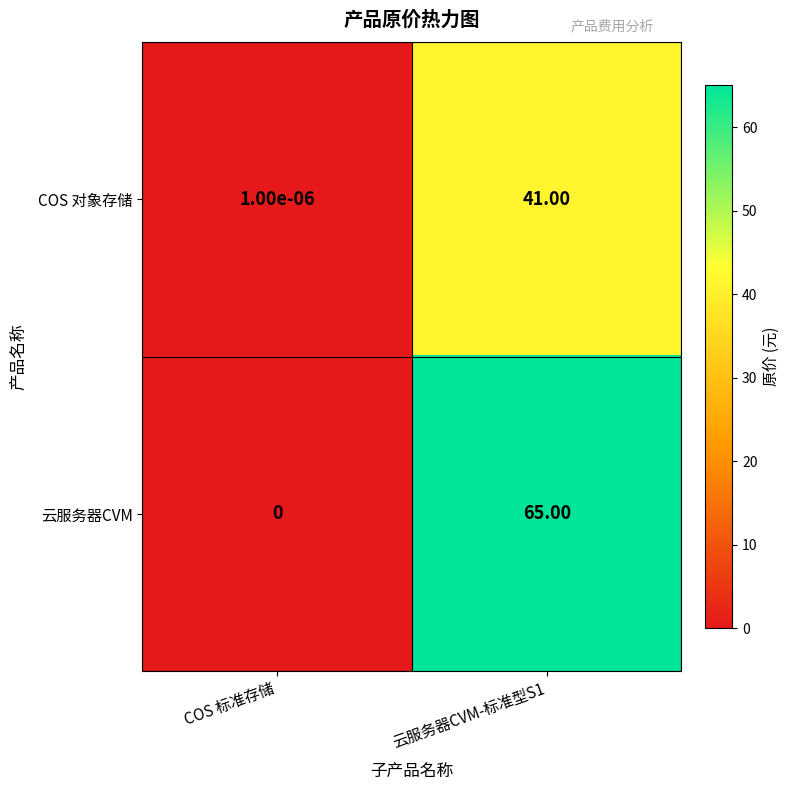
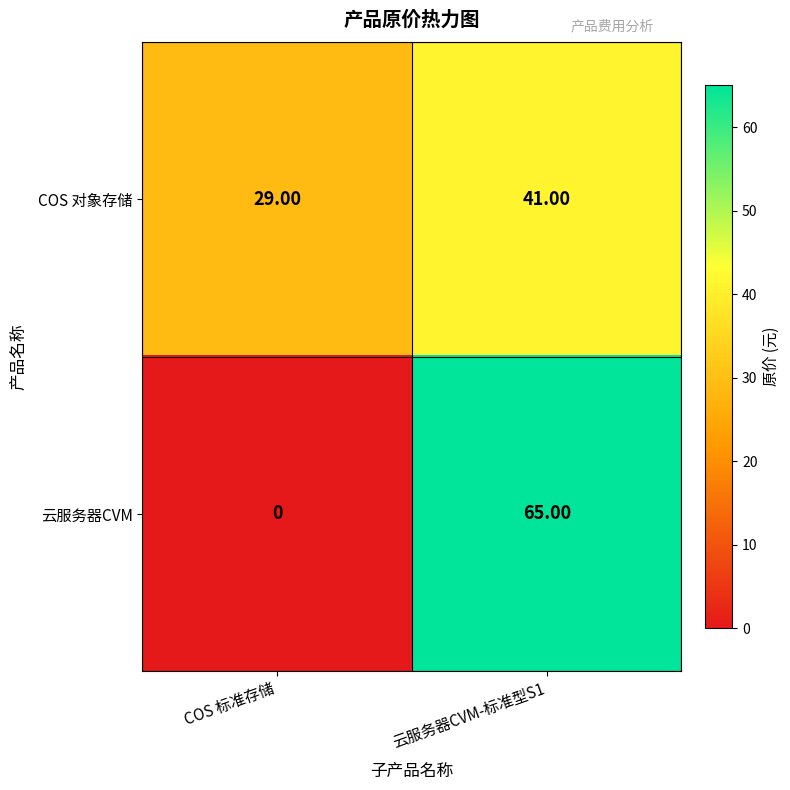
COS 对象存储, COS 标准存储: 1.00e-06 -> 29.00
